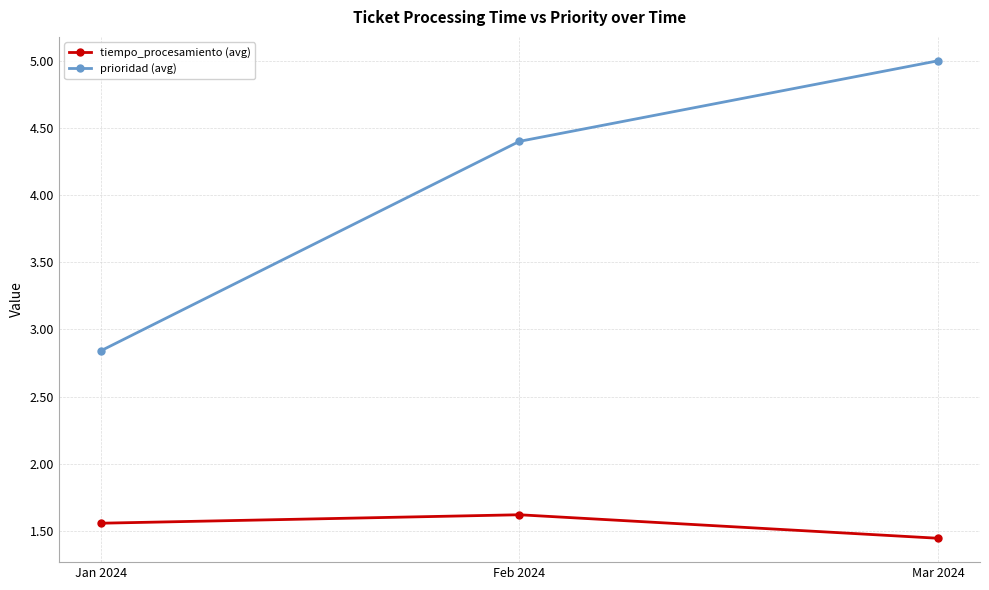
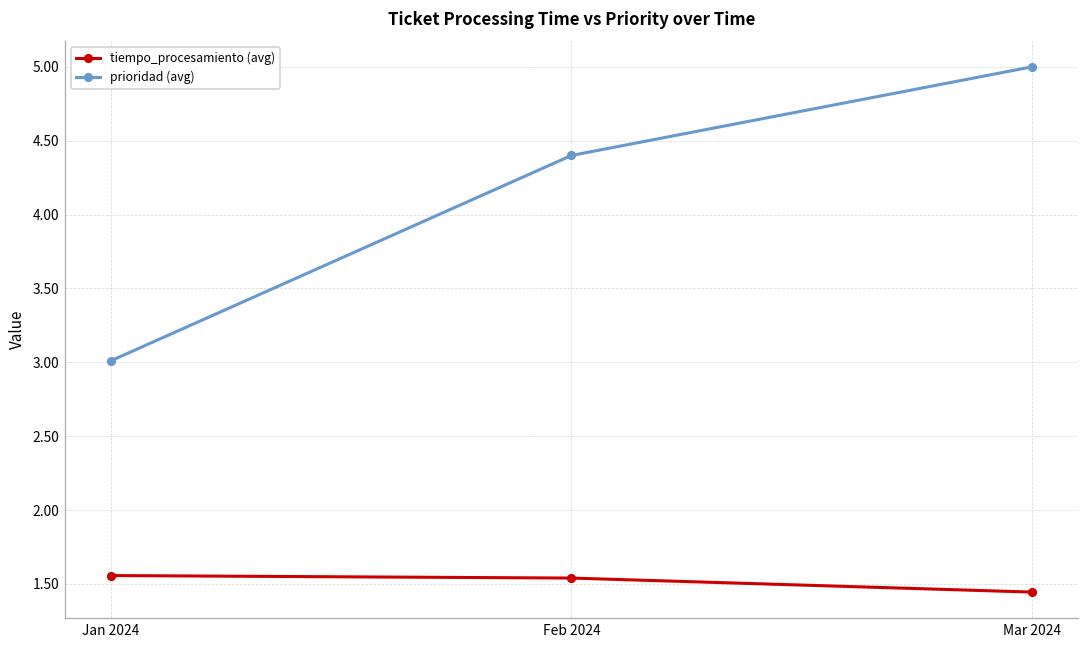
prioridad (avg), Jan 2024: 2.84 -> 3.01
tiempo_procesamiento (avg), Feb 2024: 1.62 -> 1.54
